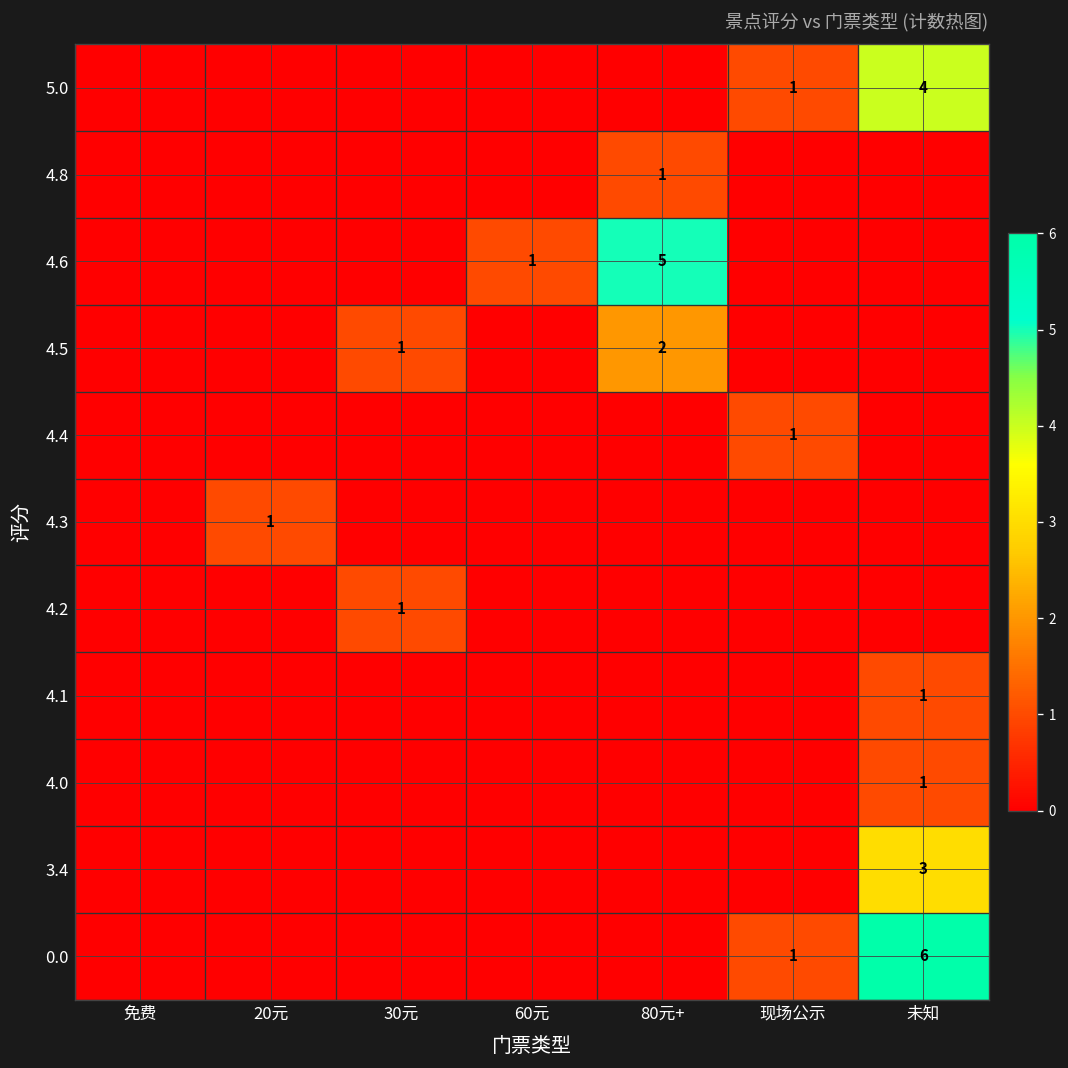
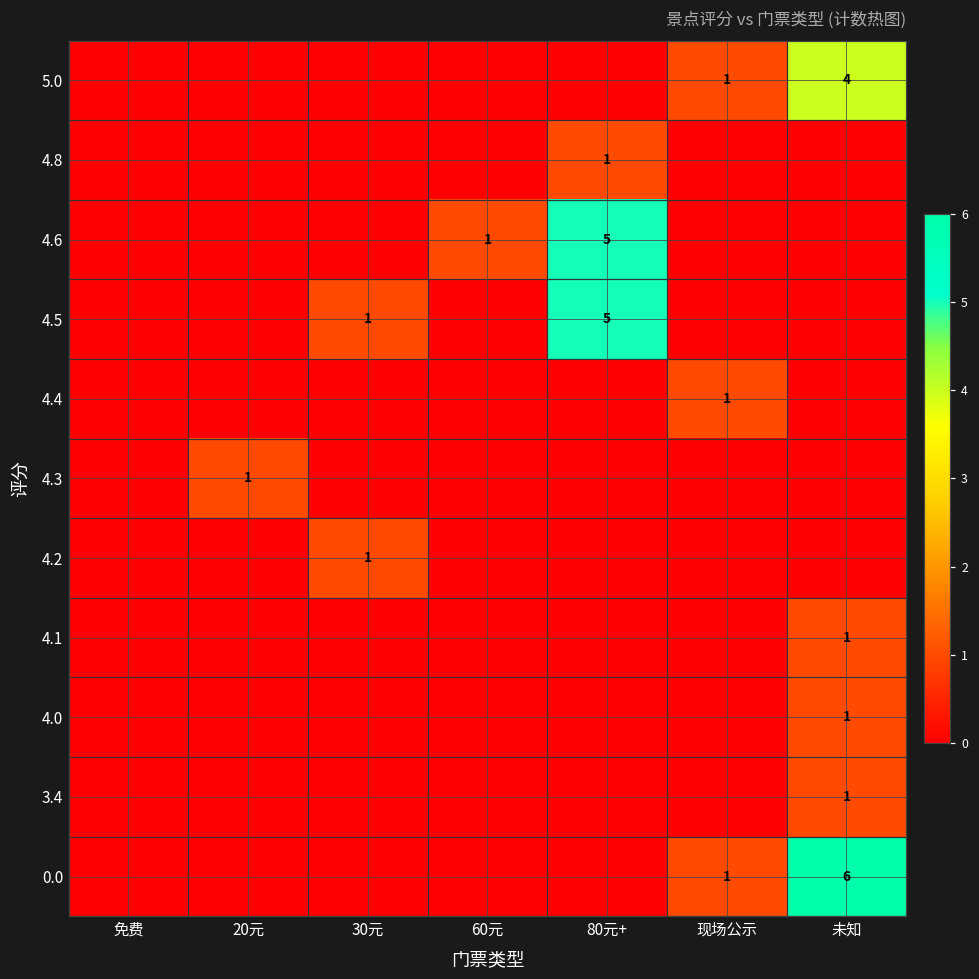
4.5, 80元+: 2 -> 5
3.4, 未知: 3 -> 1
